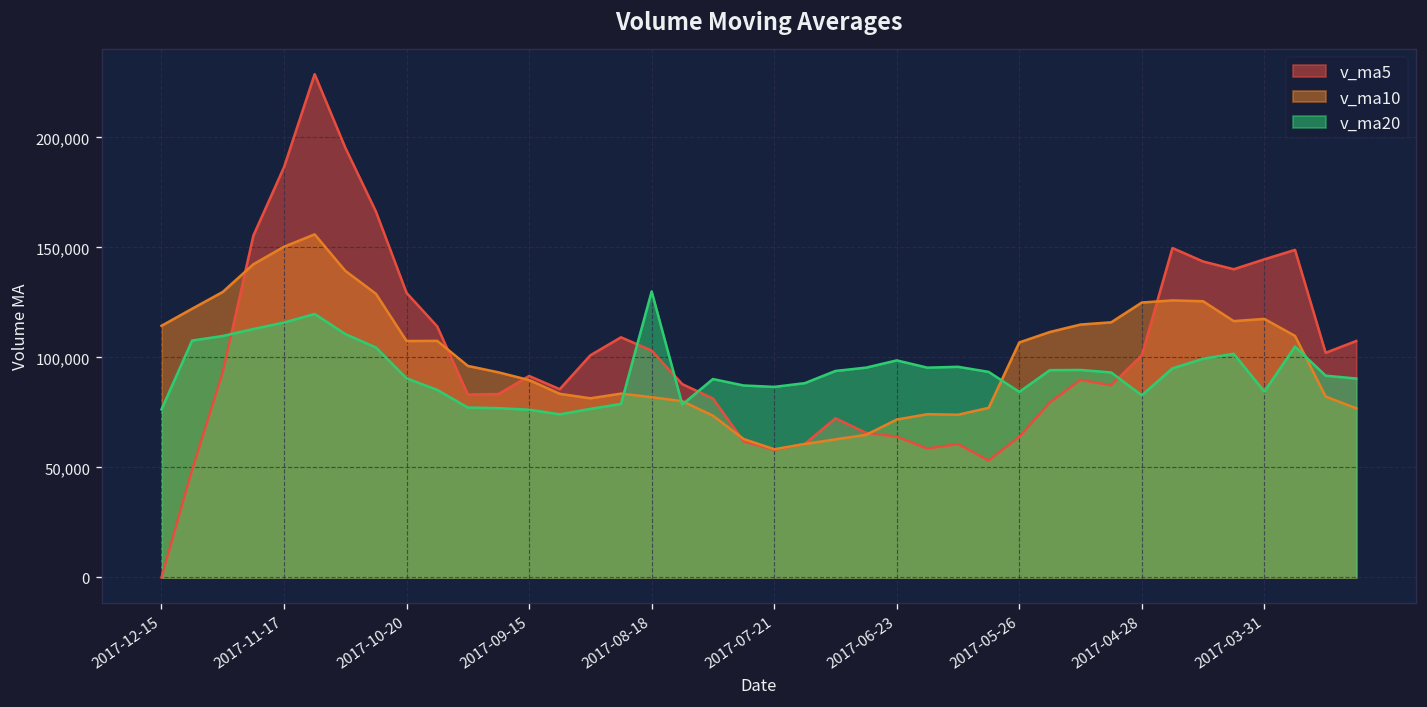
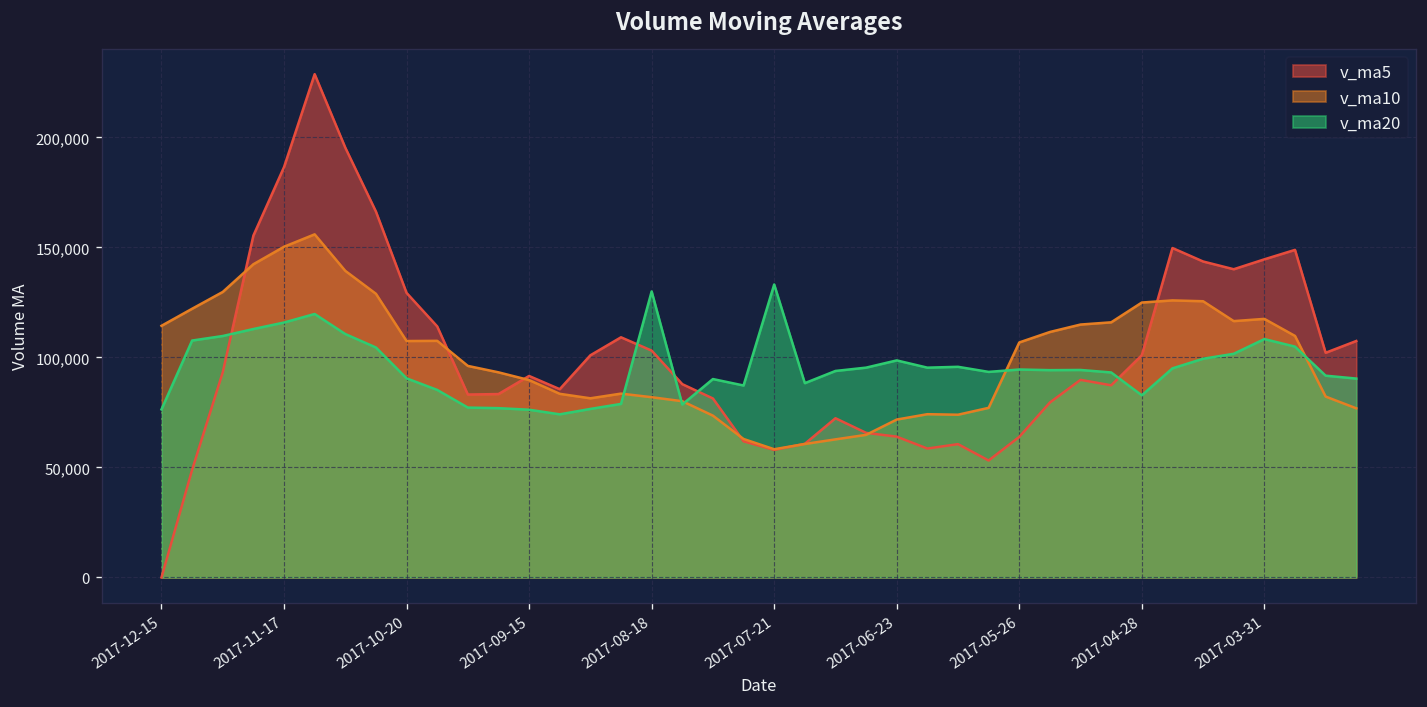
v_ma20, 2017-07-21: 87,000 -> 133,000
v_ma20, 2017-05-26: 84,000 -> 95,000
v_ma20, 2017-03-31: 84,000 -> 108,000
